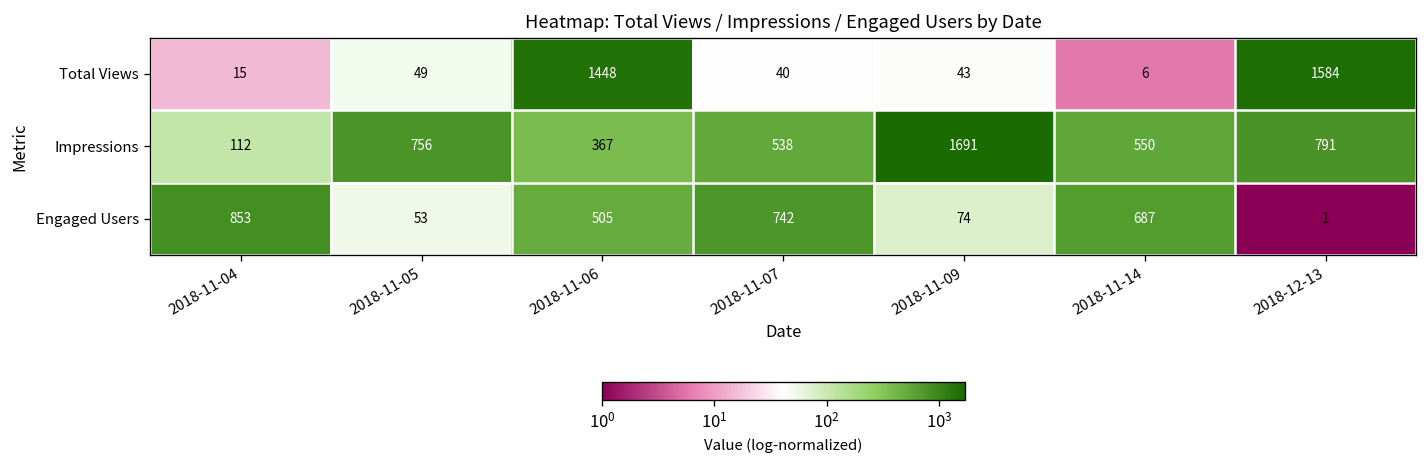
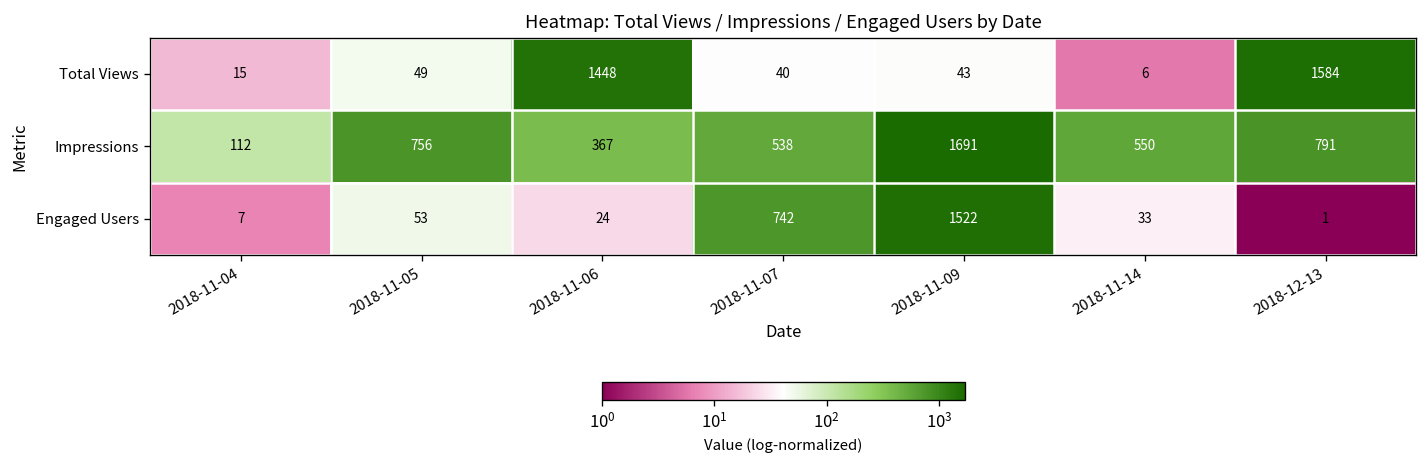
Engaged Users, 2018-11-04: 853 -> 7
Engaged Users, 2018-11-06: 505 -> 24
Engaged Users, 2018-11-09: 74 -> 1522
Engaged Users, 2018-11-14: 687 -> 33
